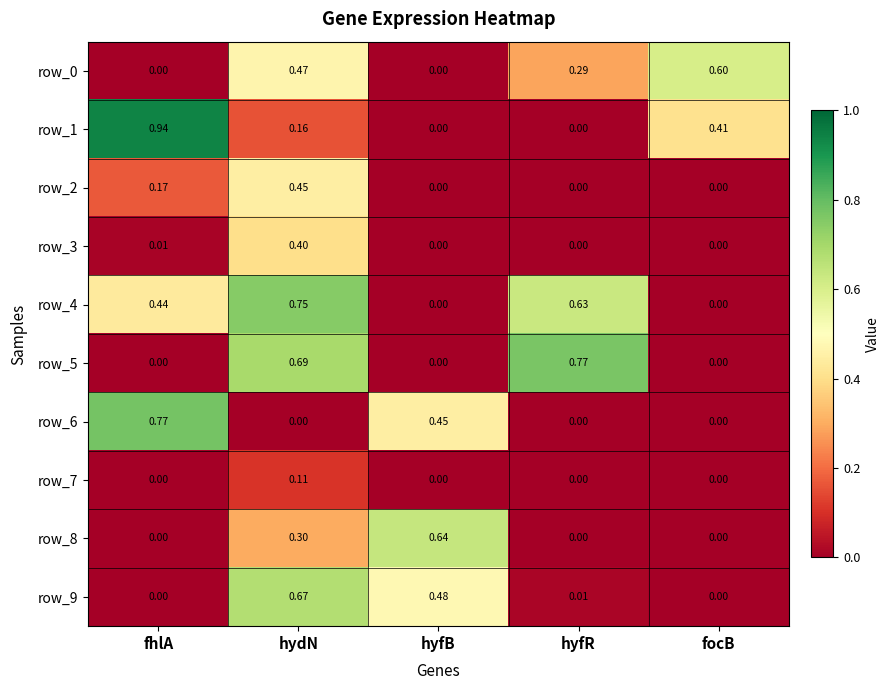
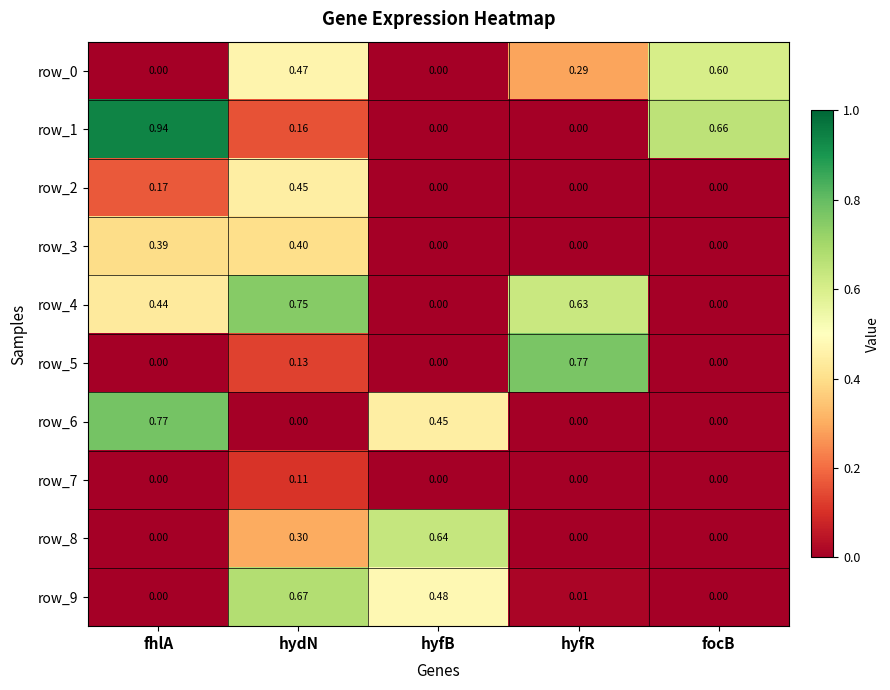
row_1, focB: 0.41 -> 0.66
row_3, fhlA: 0.01 -> 0.39
row_5, hydN: 0.69 -> 0.13
